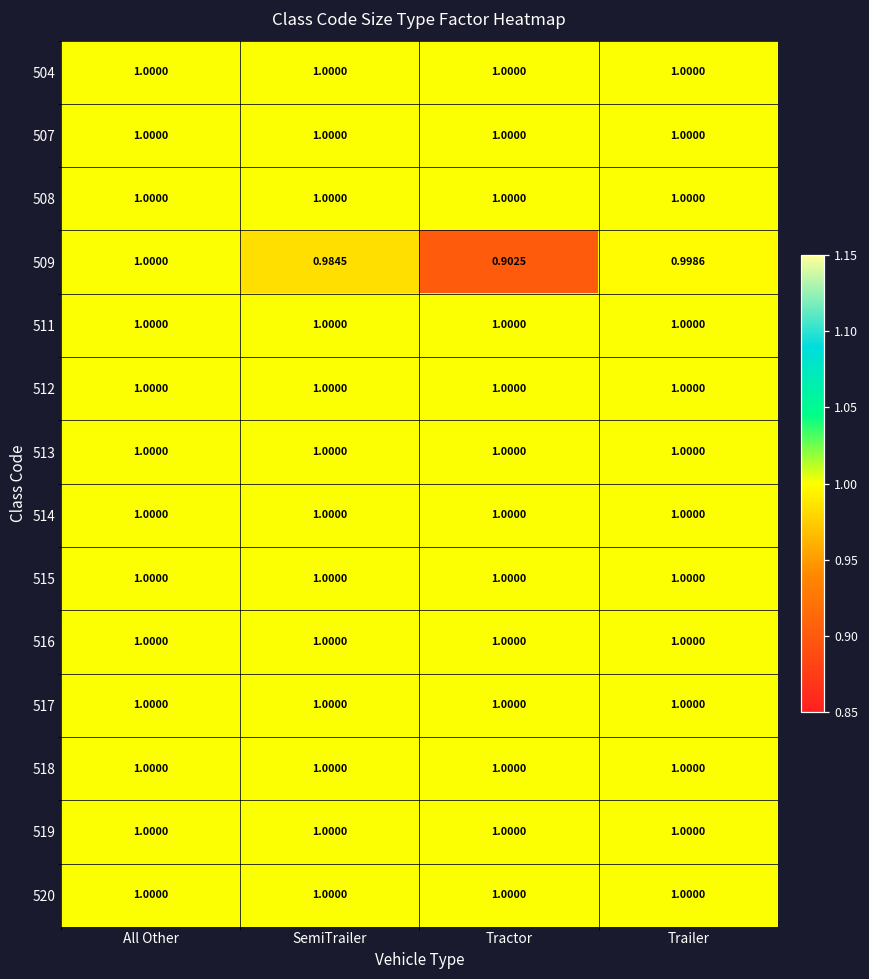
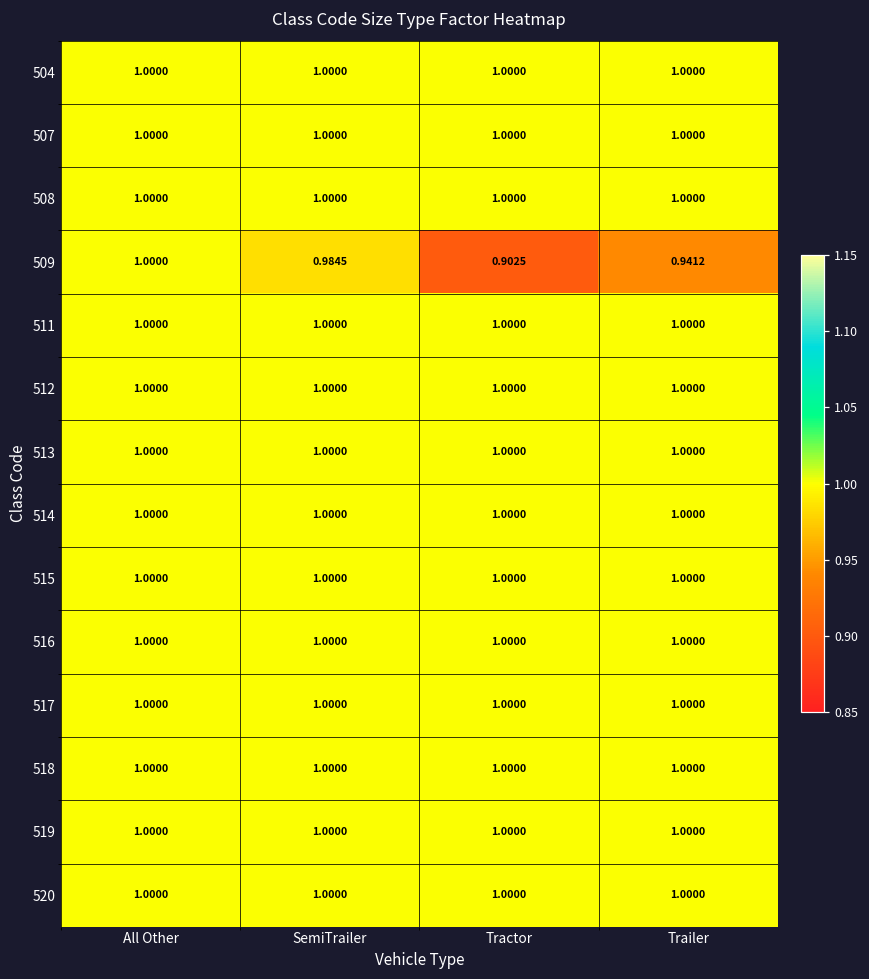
509, Trailer: 0.9986 -> 0.9412
